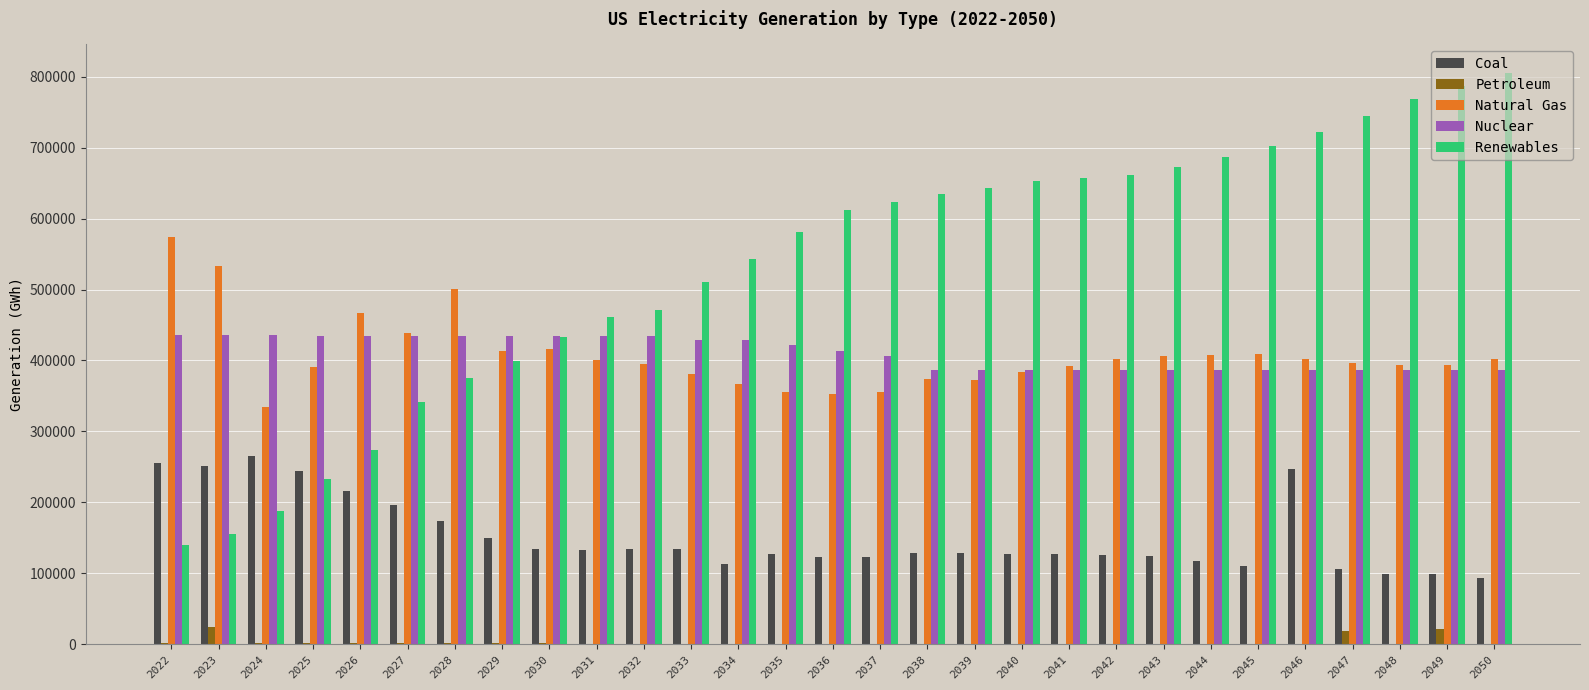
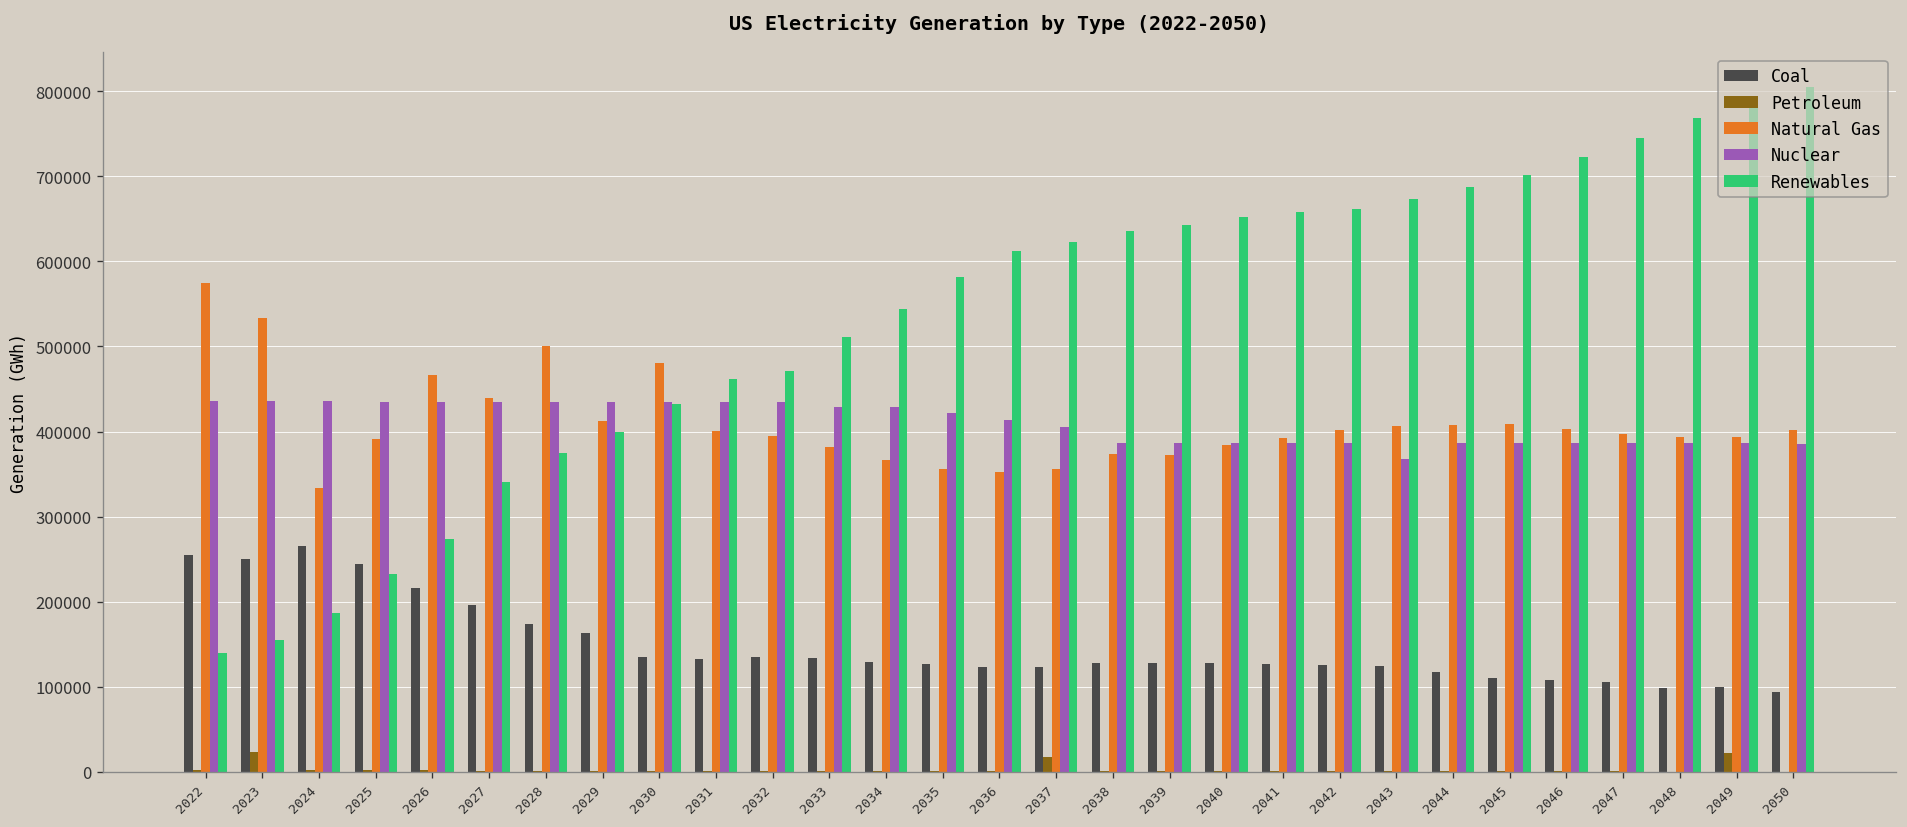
Coal, 2029: 150000 -> 160000
Natural Gas, 2030: 420000 -> 480000
Coal, 2034: 110000 -> 130000
Petroleum, 2037: 0 -> 20000
Nuclear, 2043: 390000 -> 370000
Coal, 2046: 250000 -> 110000
Petroleum, 2047: 20000 -> 0
